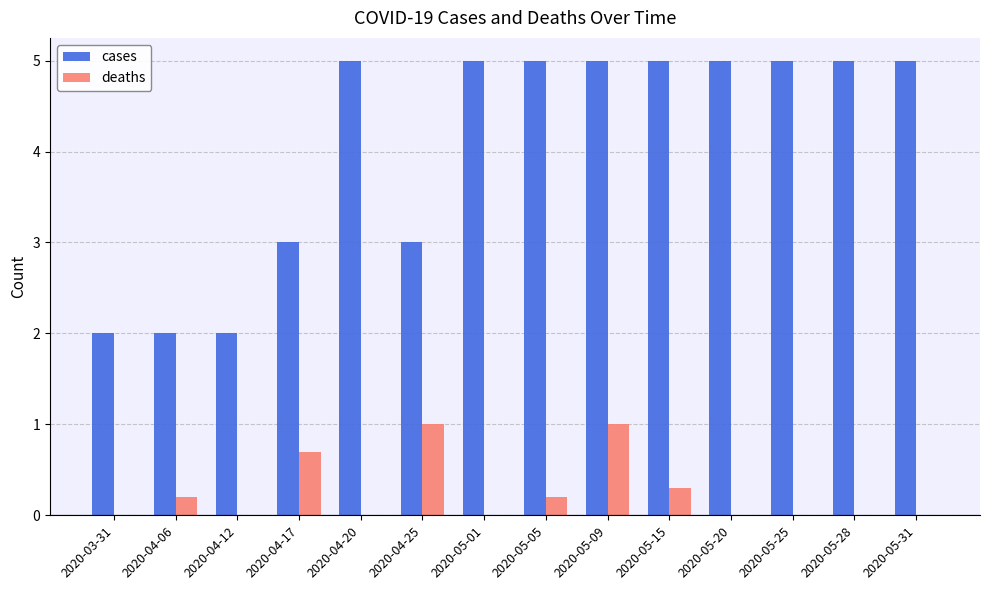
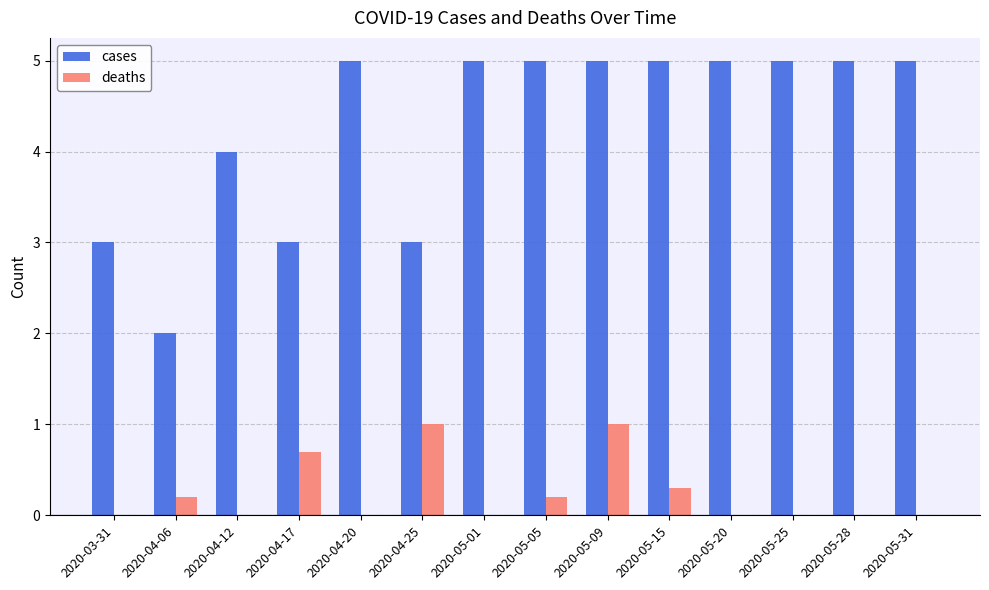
cases, 2020-03-31: 2 -> 3
cases, 2020-04-12: 2 -> 4
